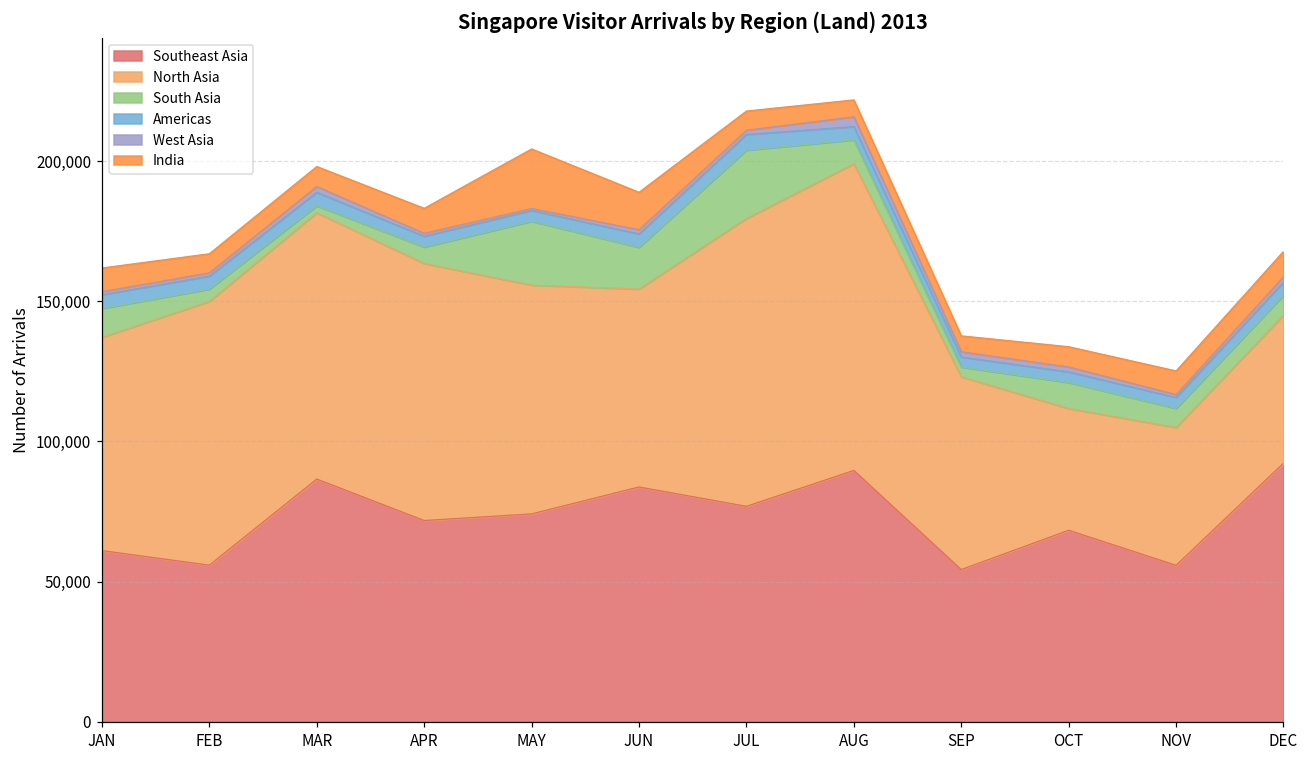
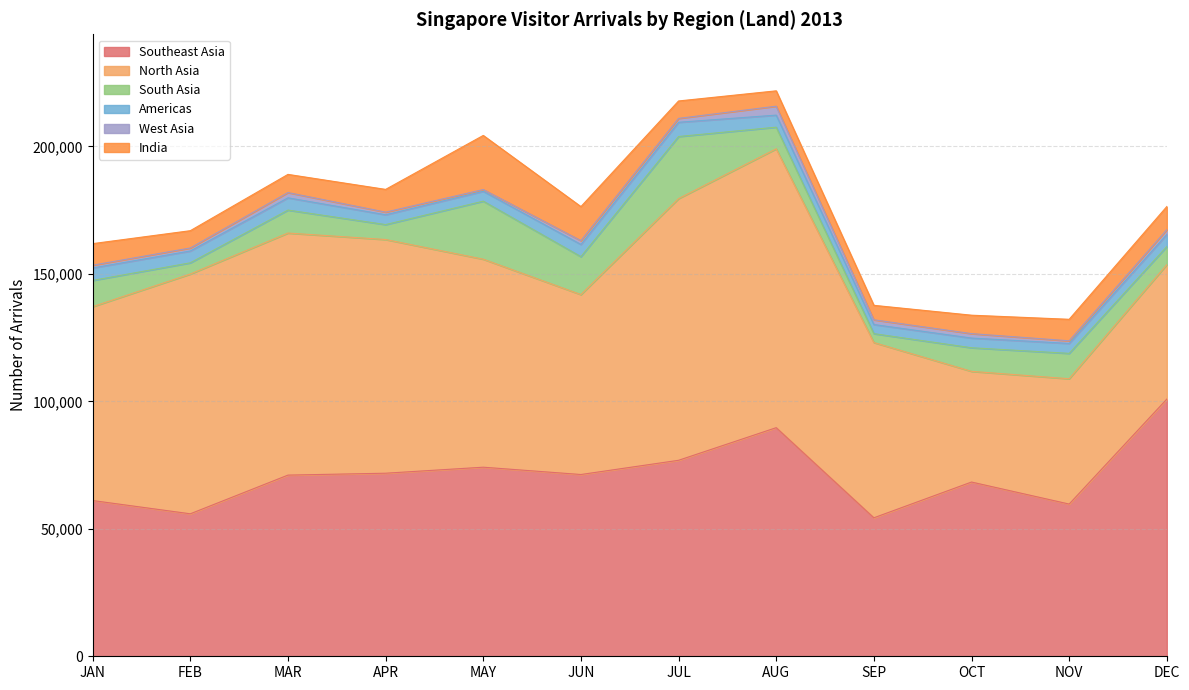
Southeast Asia, MAR: 87,000 -> 71,000
South Asia, MAR: 2,000 -> 9,000
Southeast Asia, JUN: 84,000 -> 71,000
Southeast Asia, NOV: 56,000 -> 60,000
South Asia, NOV: 7,000 -> 10,000
Southeast Asia, DEC: 92,000 -> 101,000
